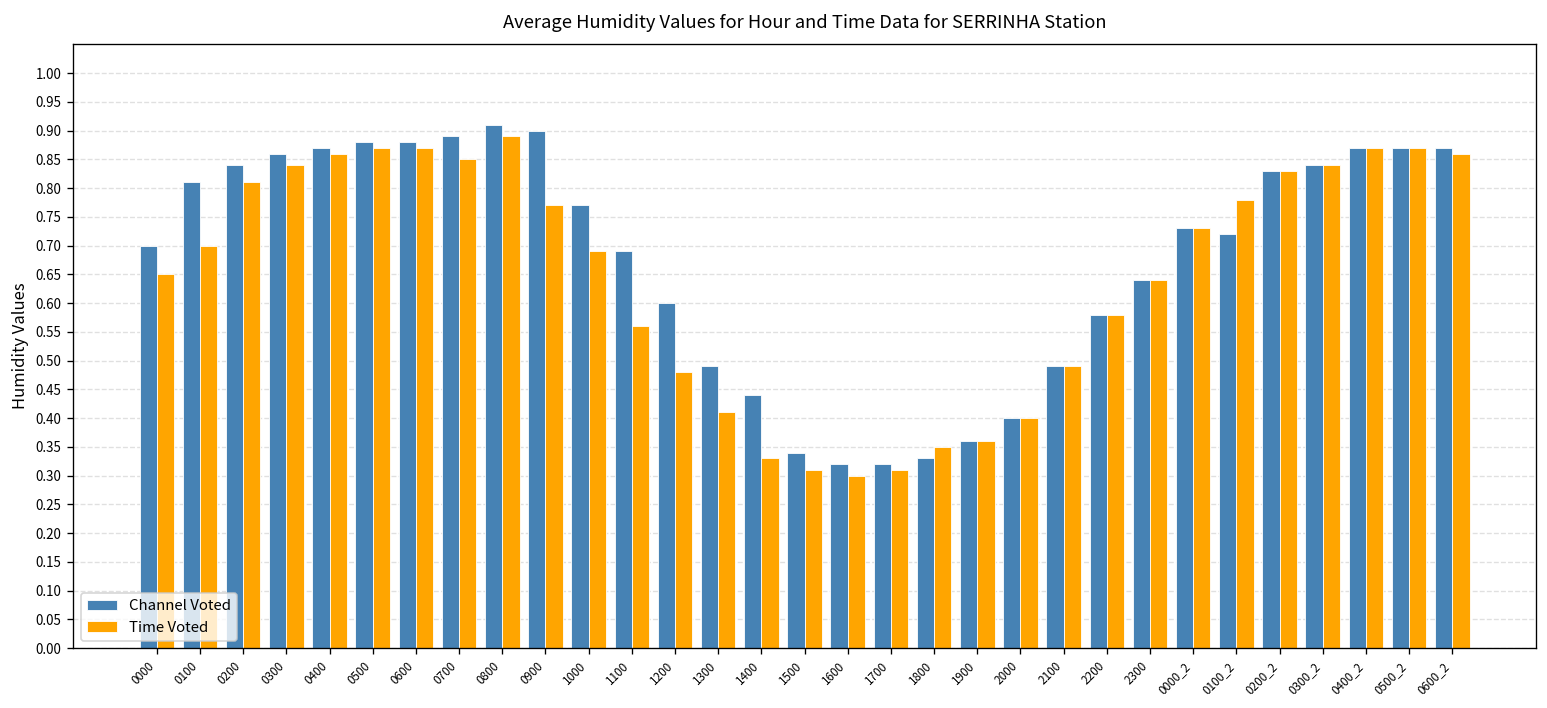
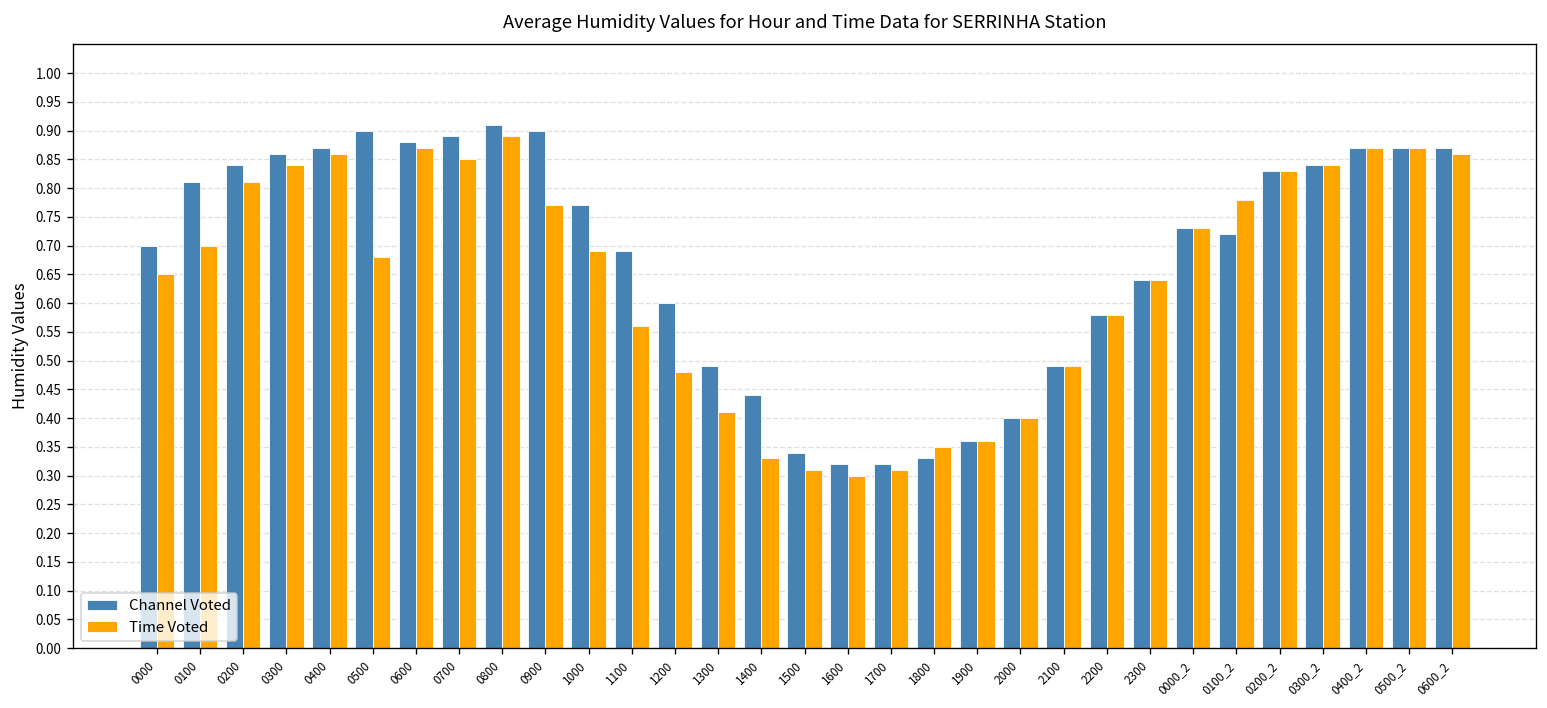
Channel Voted, 0500: 0.88 -> 0.90
Time Voted, 0500: 0.87 -> 0.68
